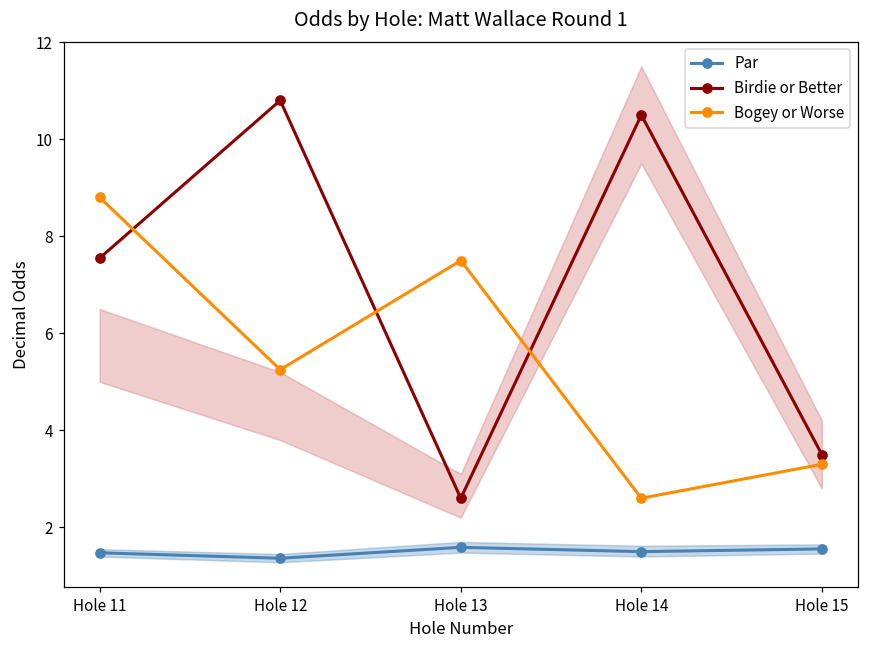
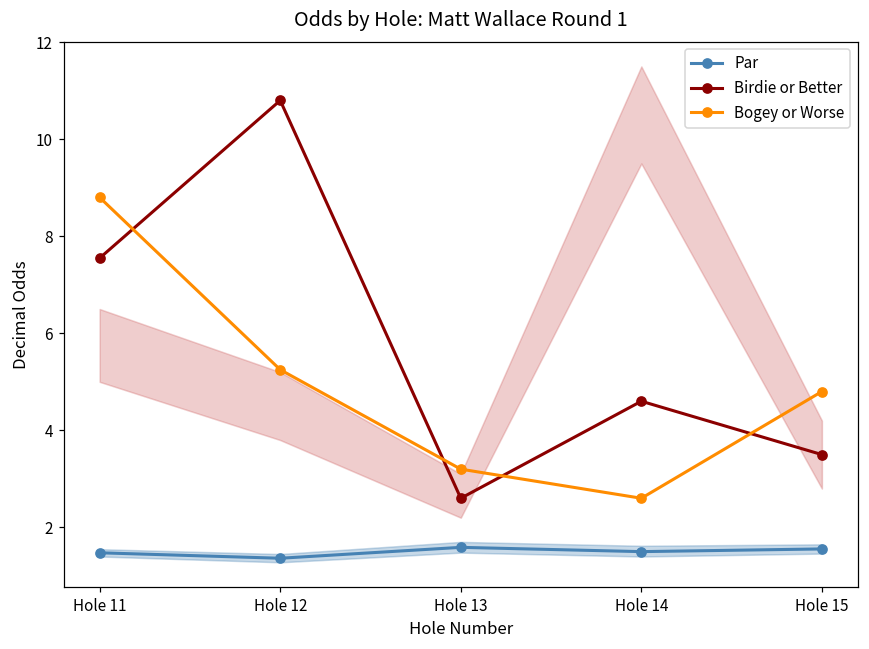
Bogey or Worse, Hole 13: 7.5 -> 3.2
Birdie or Better, Hole 14: 10.5 -> 4.6
Bogey or Worse, Hole 15: 3.3 -> 4.8
